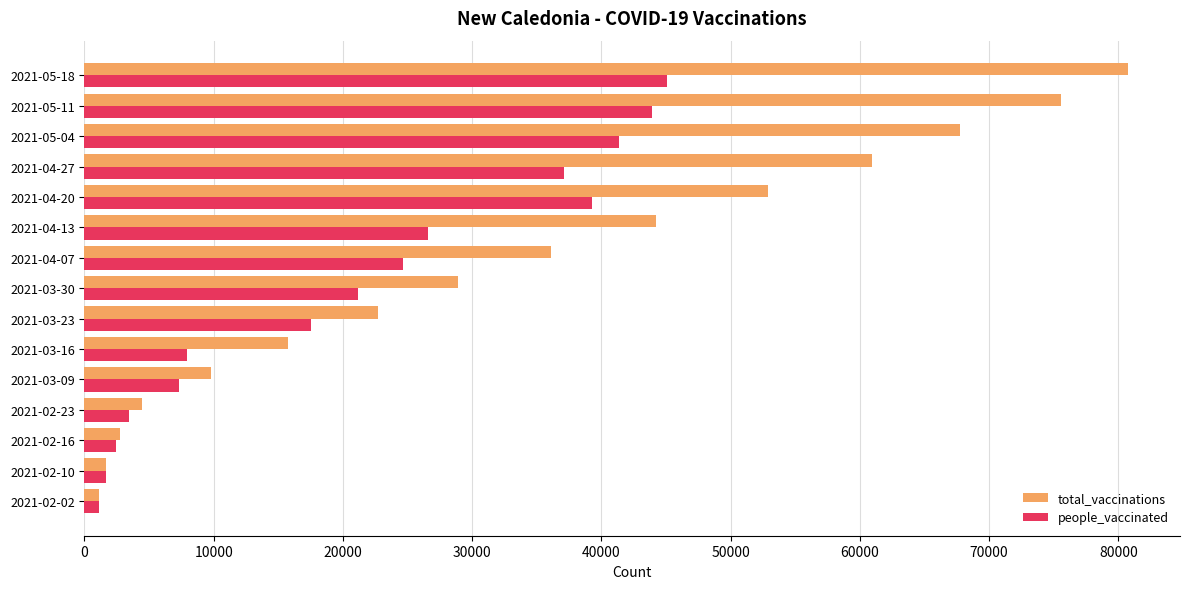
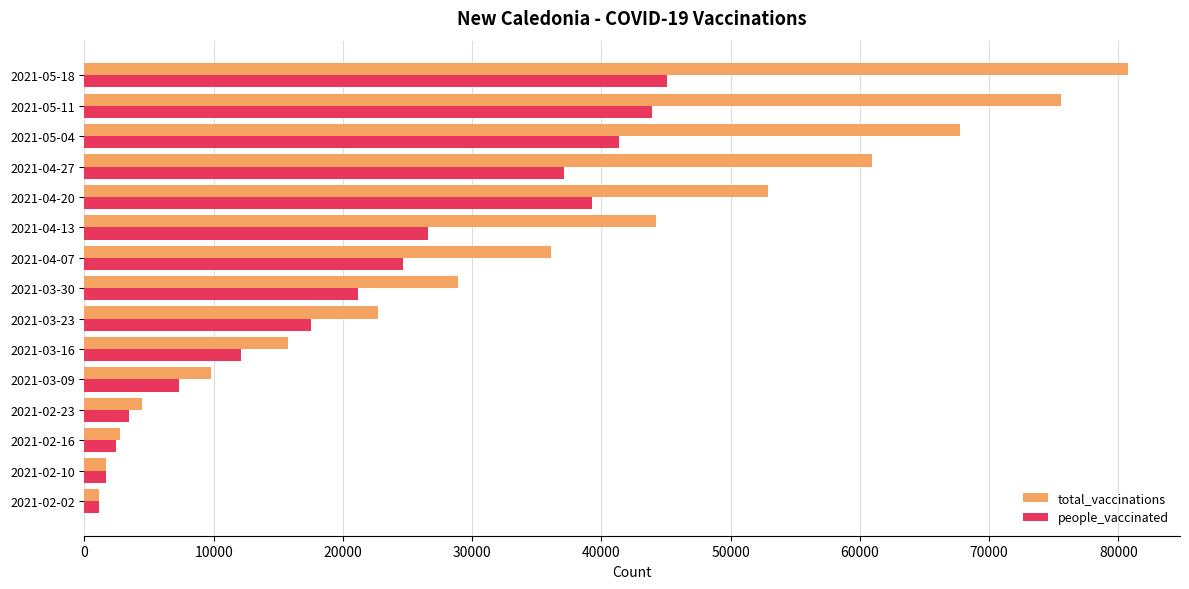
people_vaccinated, 2021-03-16: 8000 -> 12100
